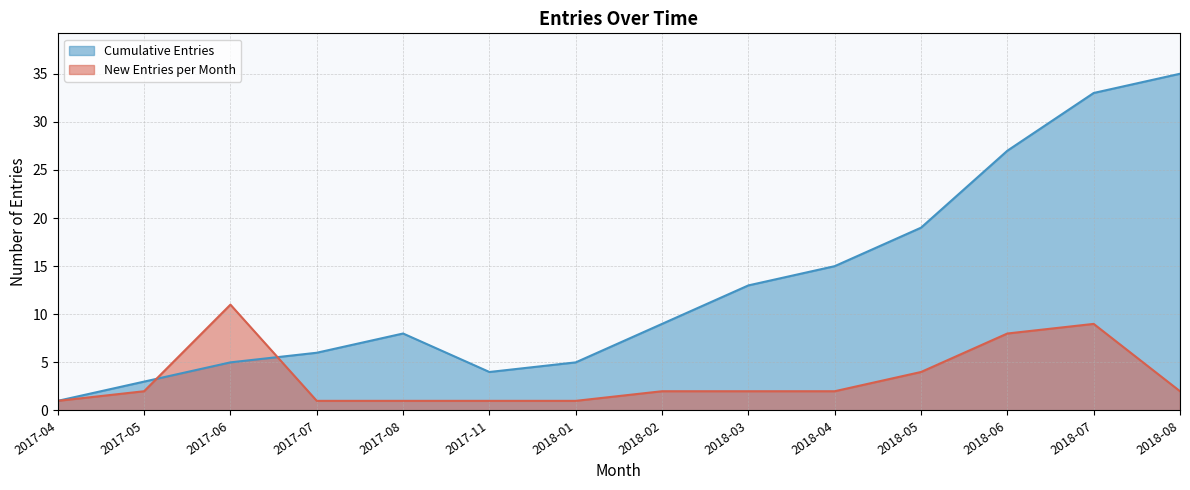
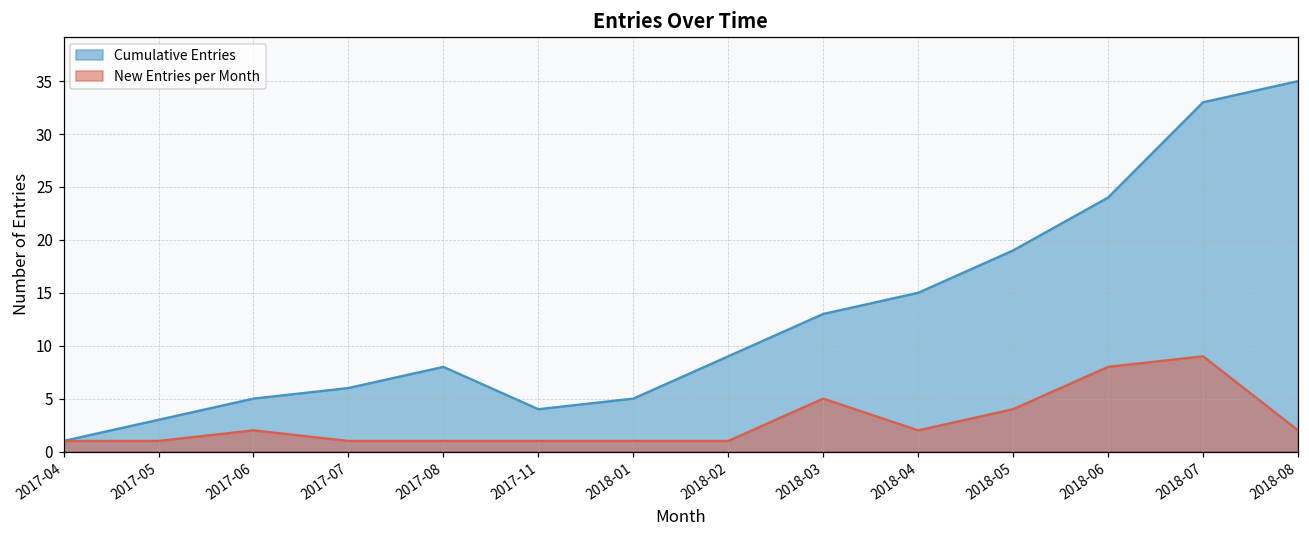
New Entries per Month, 2017-05: 2 -> 1
New Entries per Month, 2017-06: 11 -> 2
New Entries per Month, 2018-02: 2 -> 1
New Entries per Month, 2018-03: 2 -> 5
Cumulative Entries, 2018-06: 27 -> 24
